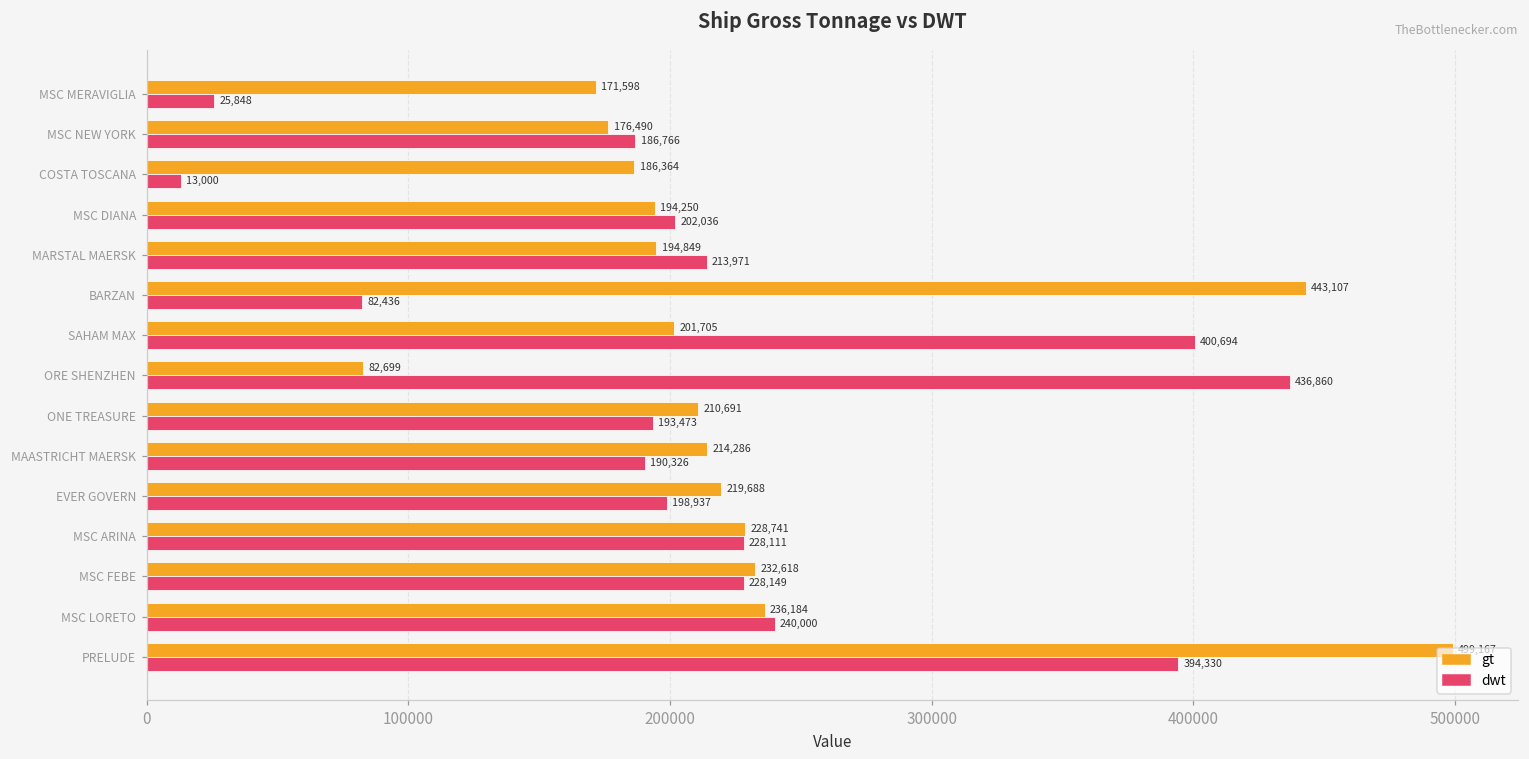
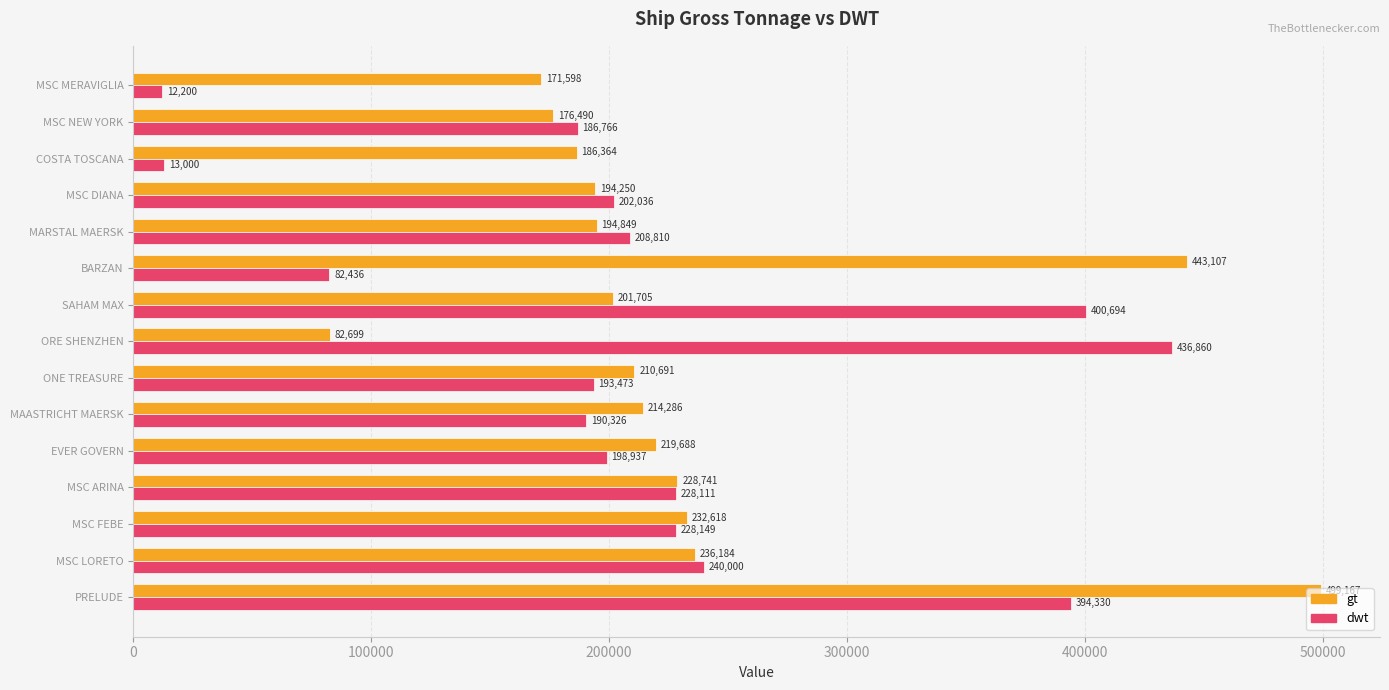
dwt, MSC MERAVIGLIA: 25,848 -> 12,200
dwt, MARSTAL MAERSK: 213,971 -> 208,810
